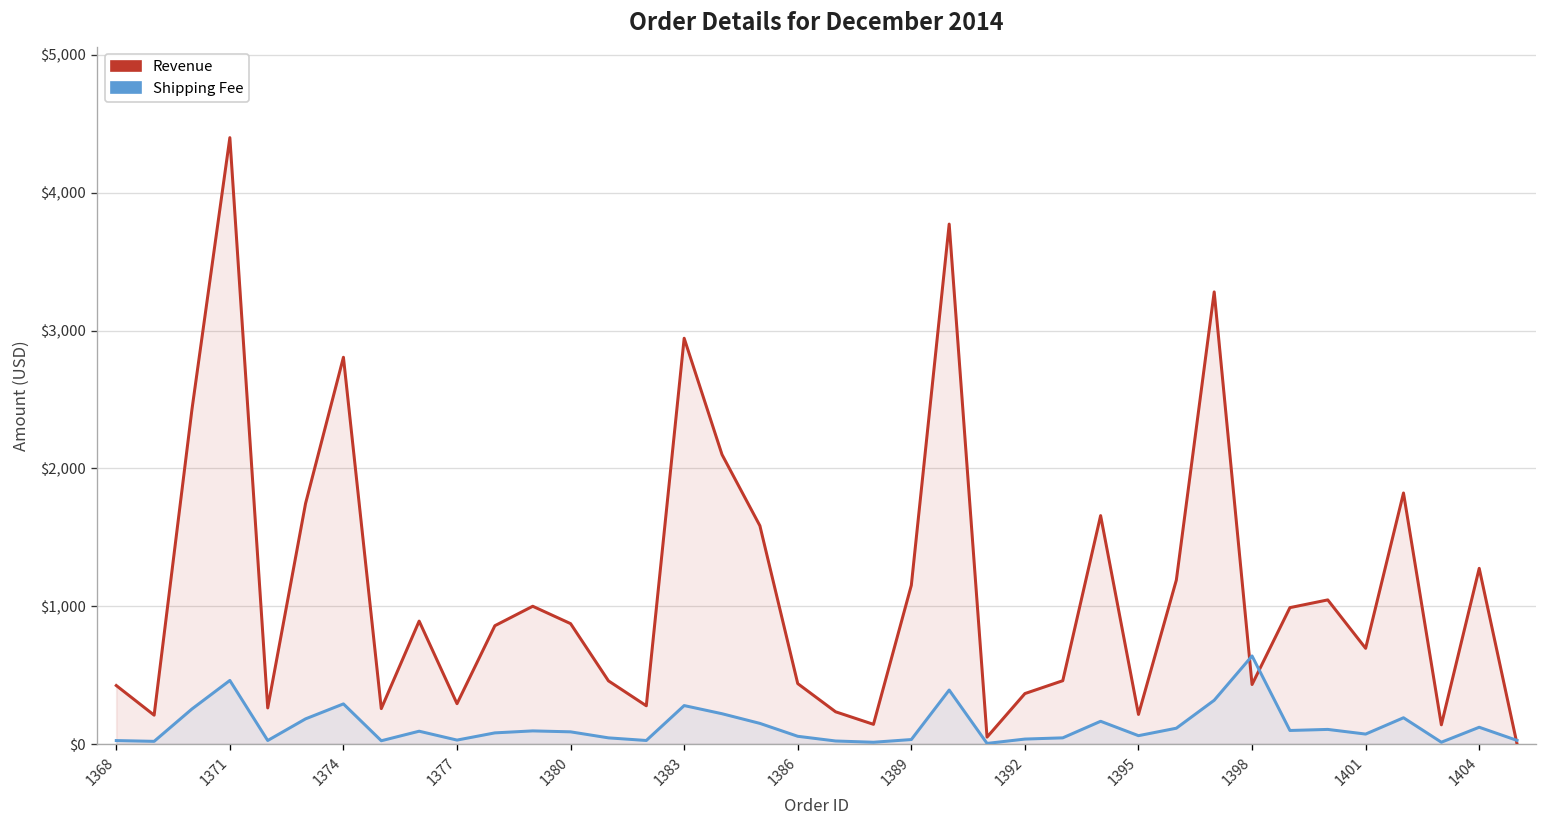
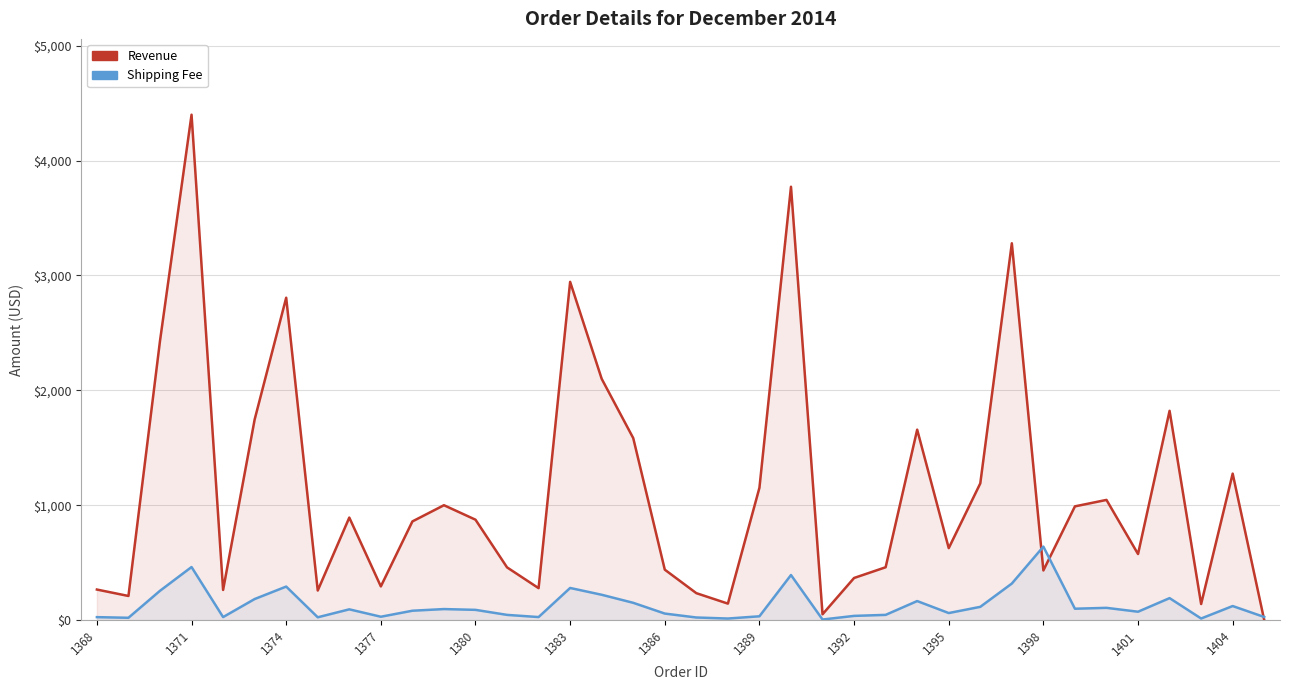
Revenue, 1368: $430 -> $270
Revenue, 1395: $220 -> $630
Revenue, 1401: $690 -> $580
